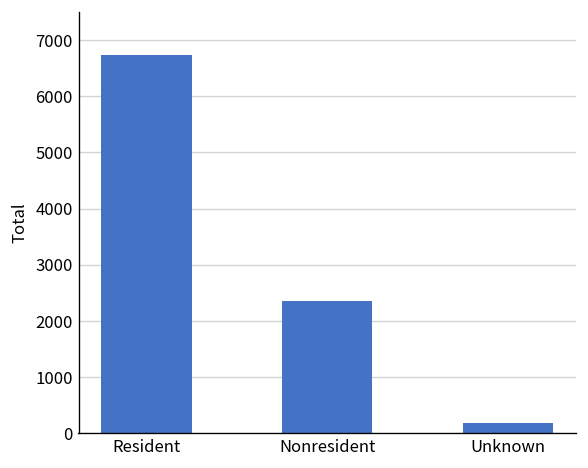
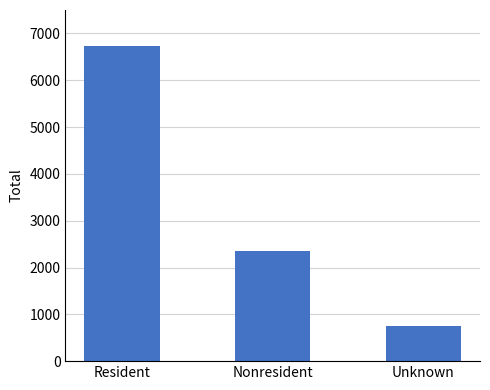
Unknown: 200 -> 800
